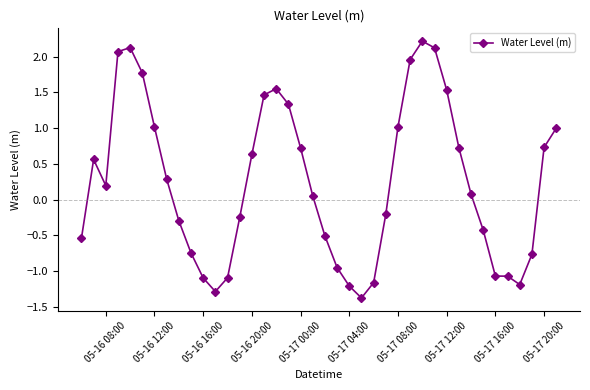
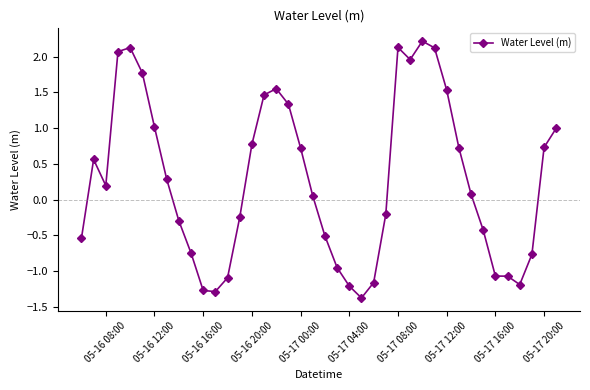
05-16 16:00: -1.1 -> -1.3
05-16 20:00: 0.6 -> 0.8
05-17 08:00: 1.0 -> 2.1
